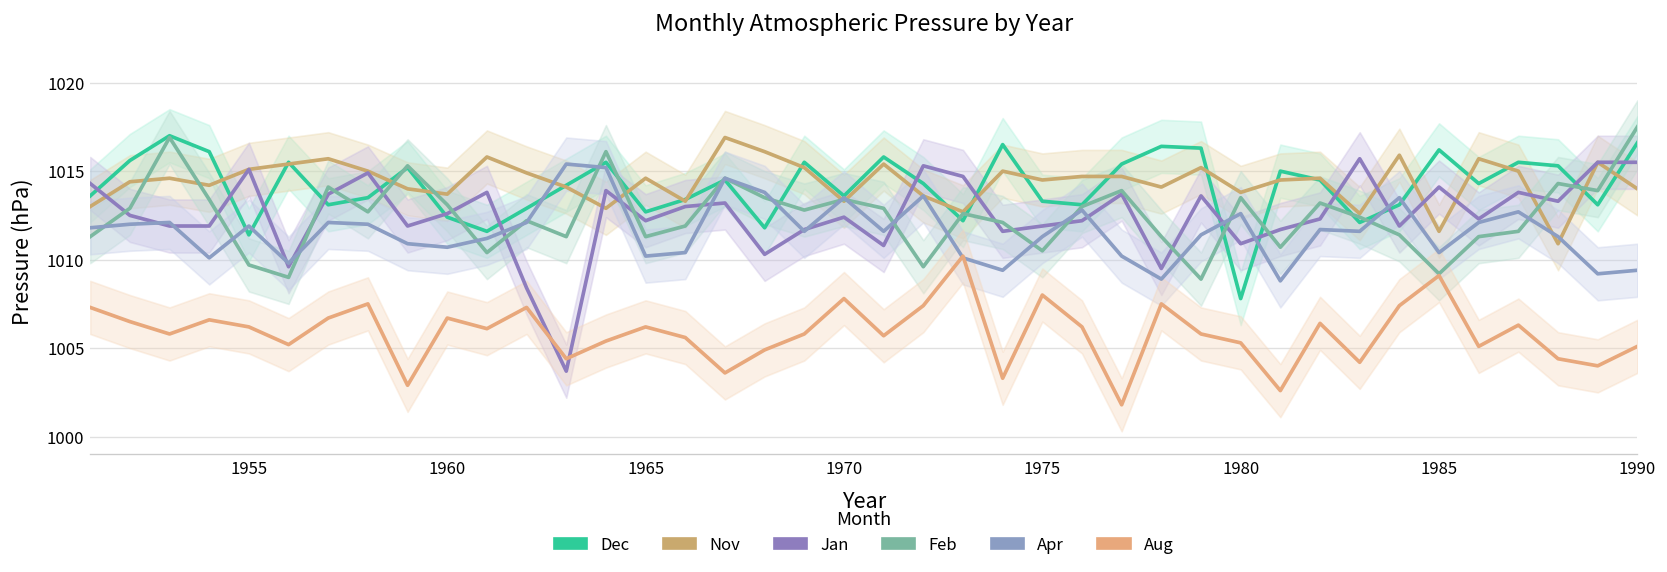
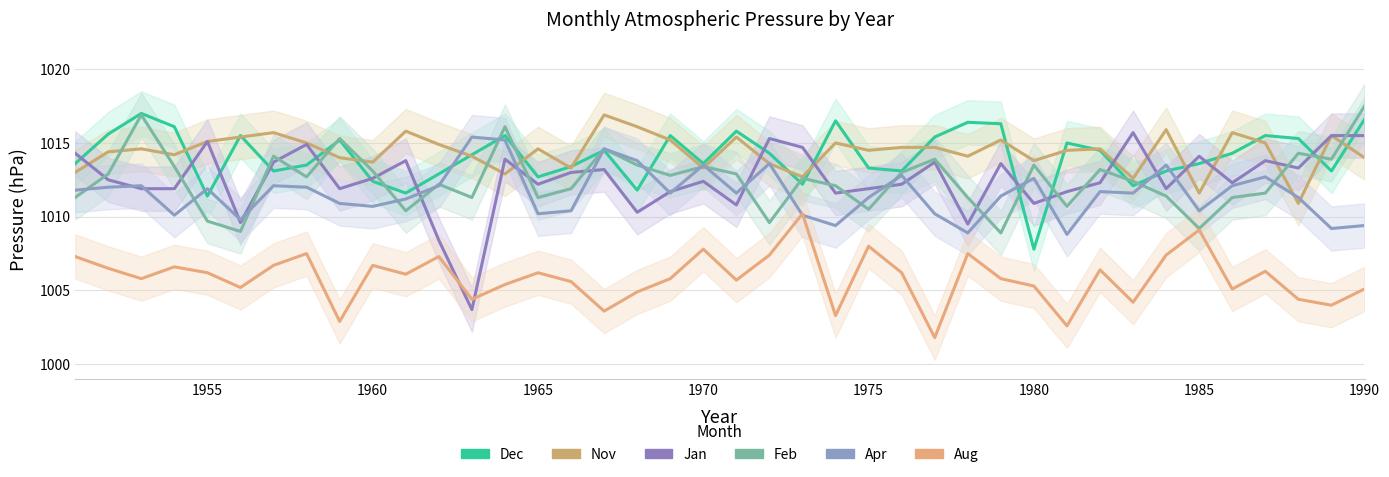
Dec, 1985: 1016.2 -> 1013.6
